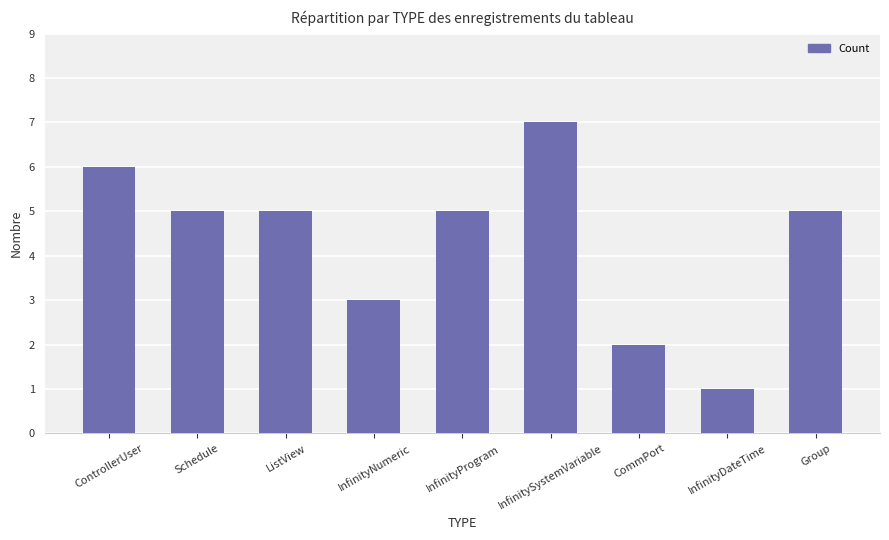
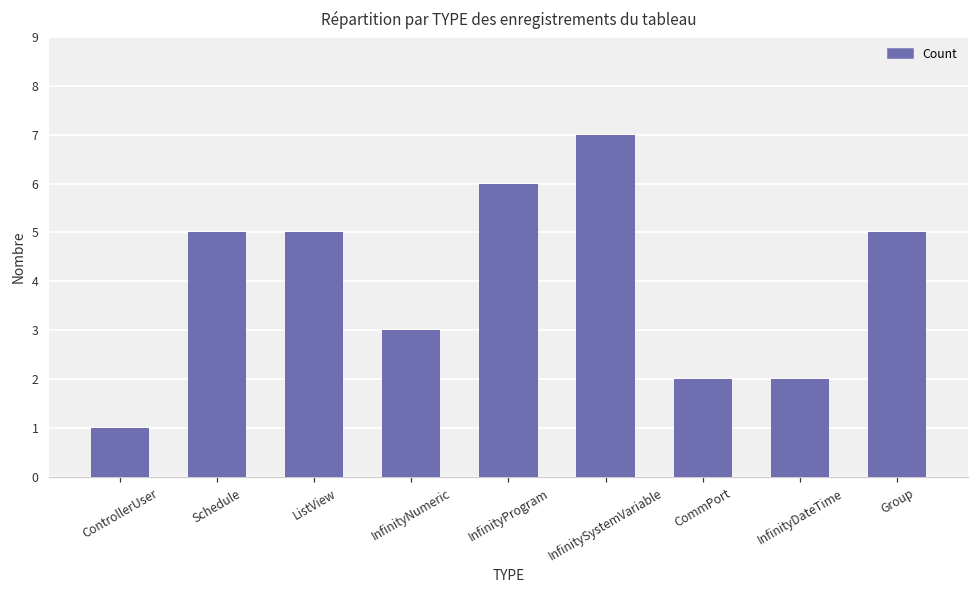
ControllerUser: 6 -> 1
InfinityProgram: 5 -> 6
InfinityDateTime: 1 -> 2
